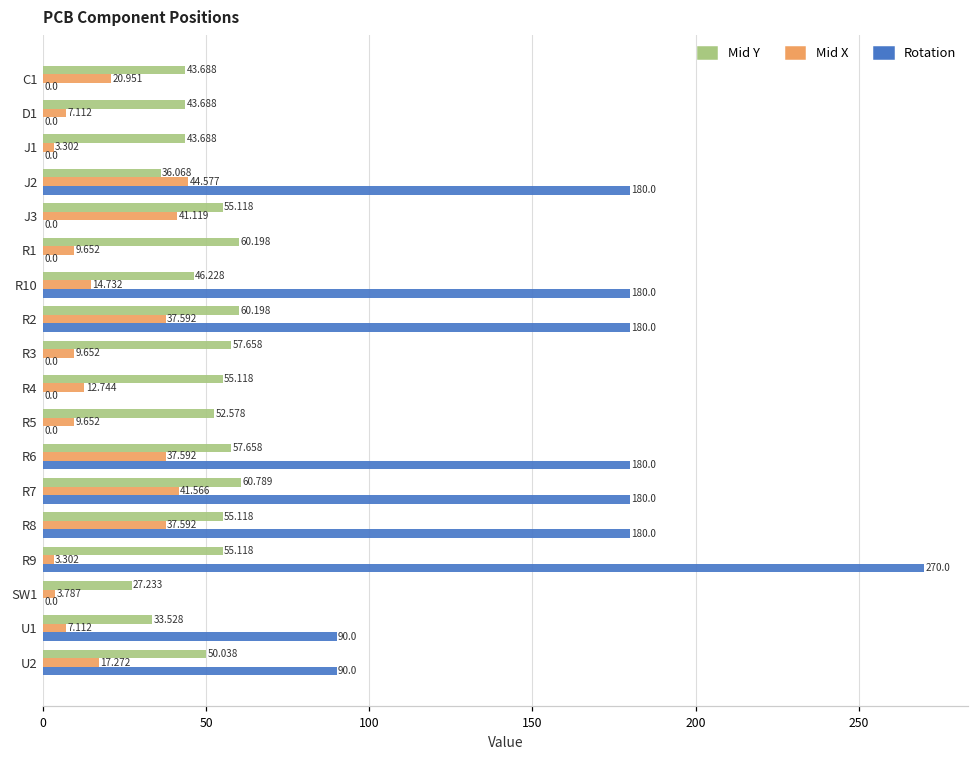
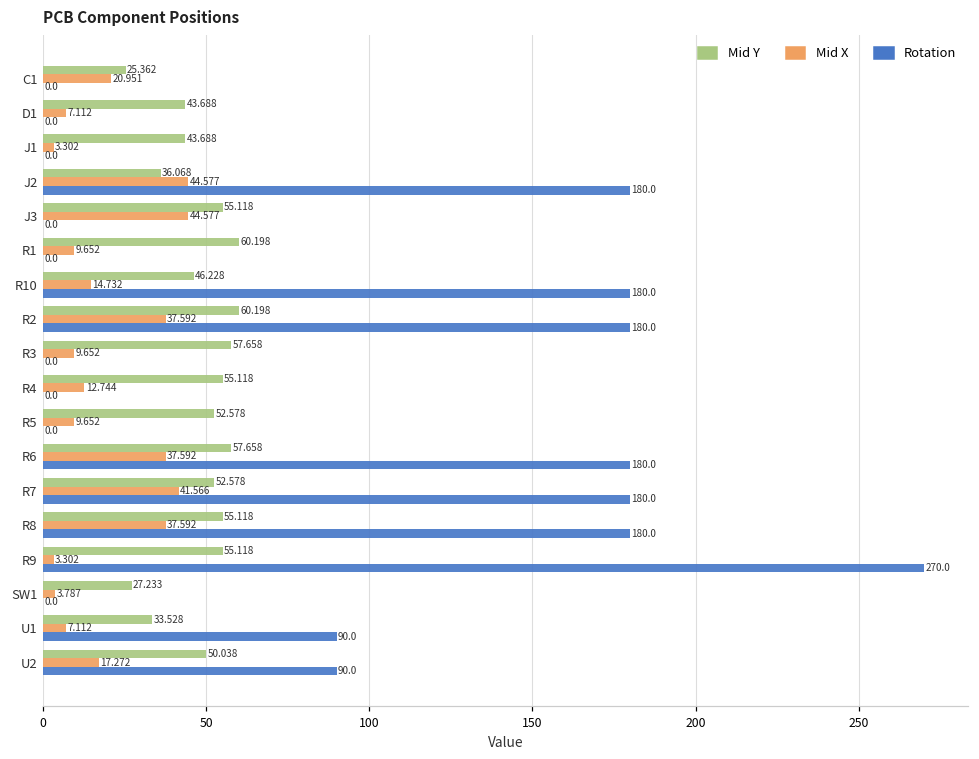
Mid Y, C1: 43.688 -> 25.362
Mid X, J3: 41.119 -> 44.577
Mid Y, R7: 60.789 -> 52.578
